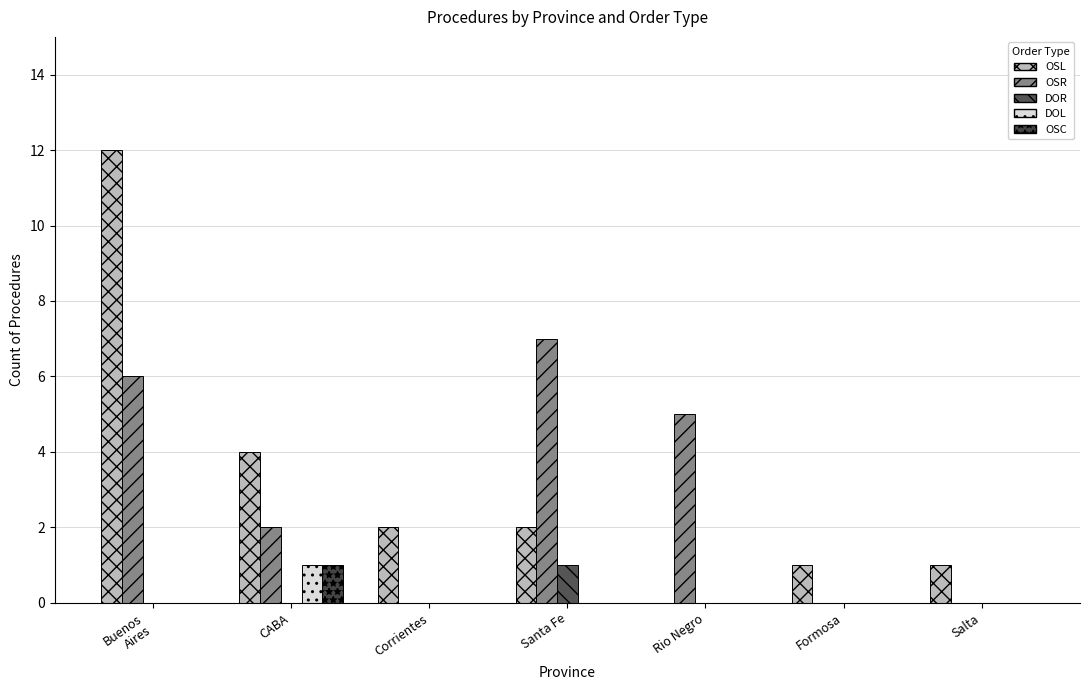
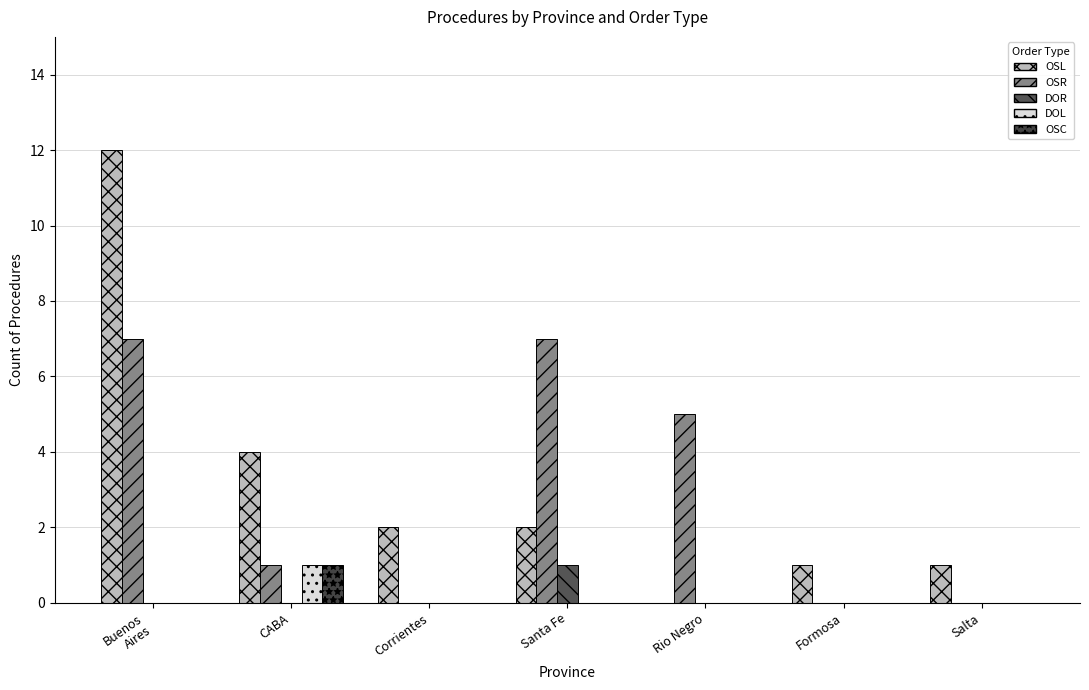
OSR, Buenos Aires: 6 -> 7
OSR, CABA: 2 -> 1
